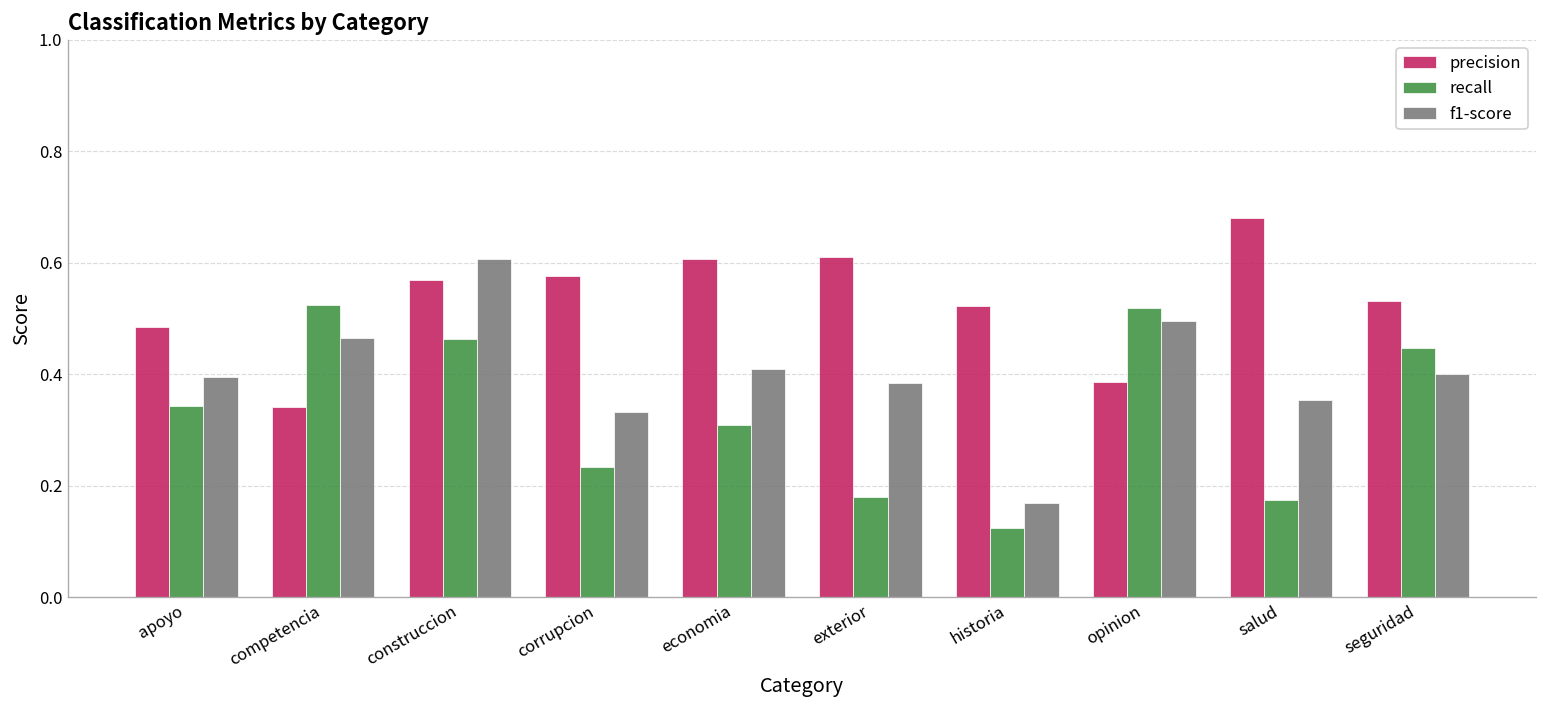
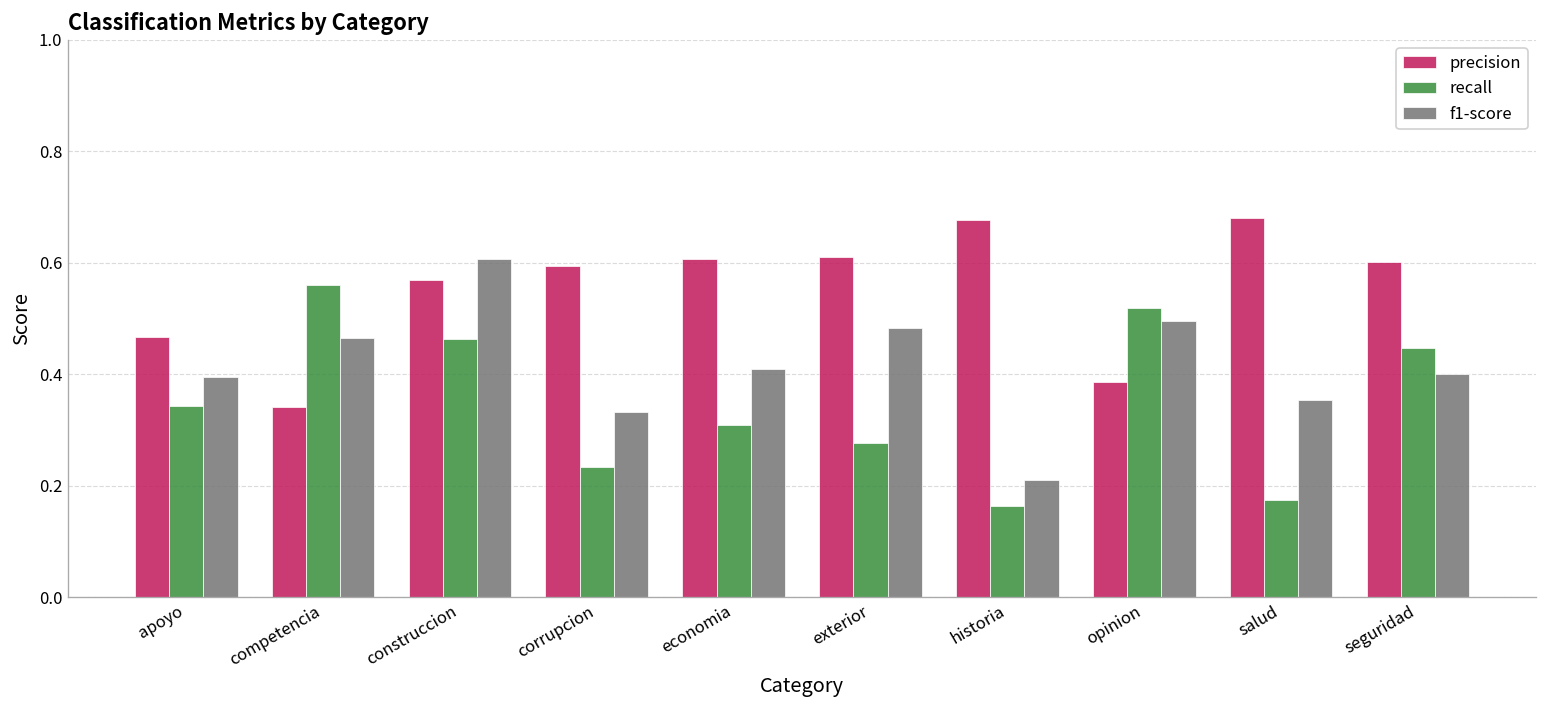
precision, apoyo: 0.49 -> 0.47
recall, competencia: 0.52 -> 0.56
precision, corrupcion: 0.58 -> 0.59
recall, exterior: 0.18 -> 0.28
f1-score, exterior: 0.39 -> 0.48
precision, historia: 0.52 -> 0.68
recall, historia: 0.12 -> 0.16
f1-score, historia: 0.17 -> 0.21
precision, seguridad: 0.53 -> 0.60
